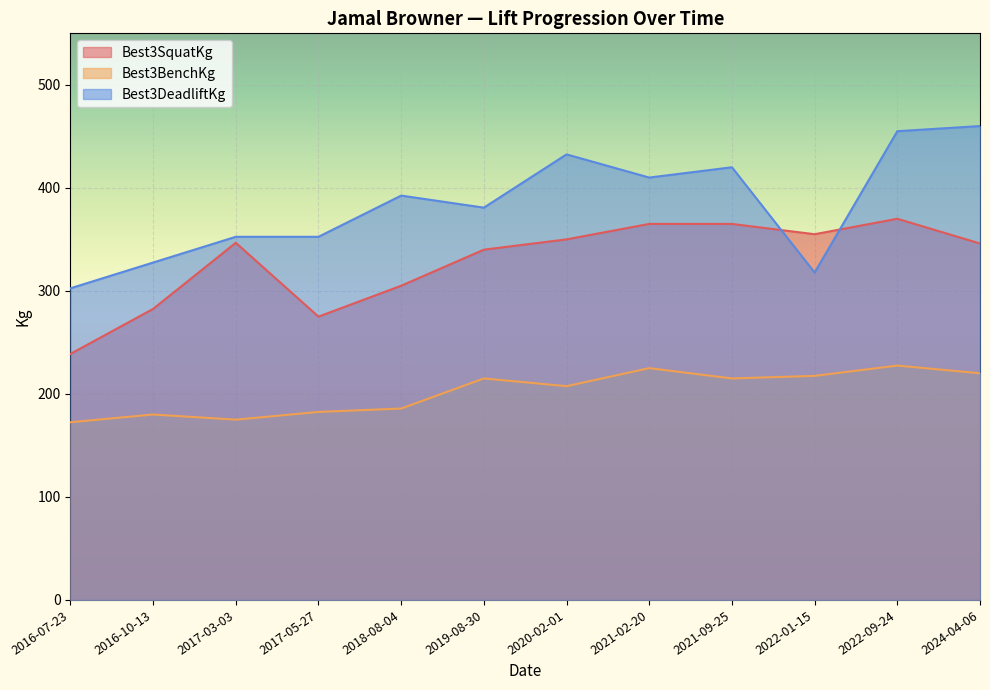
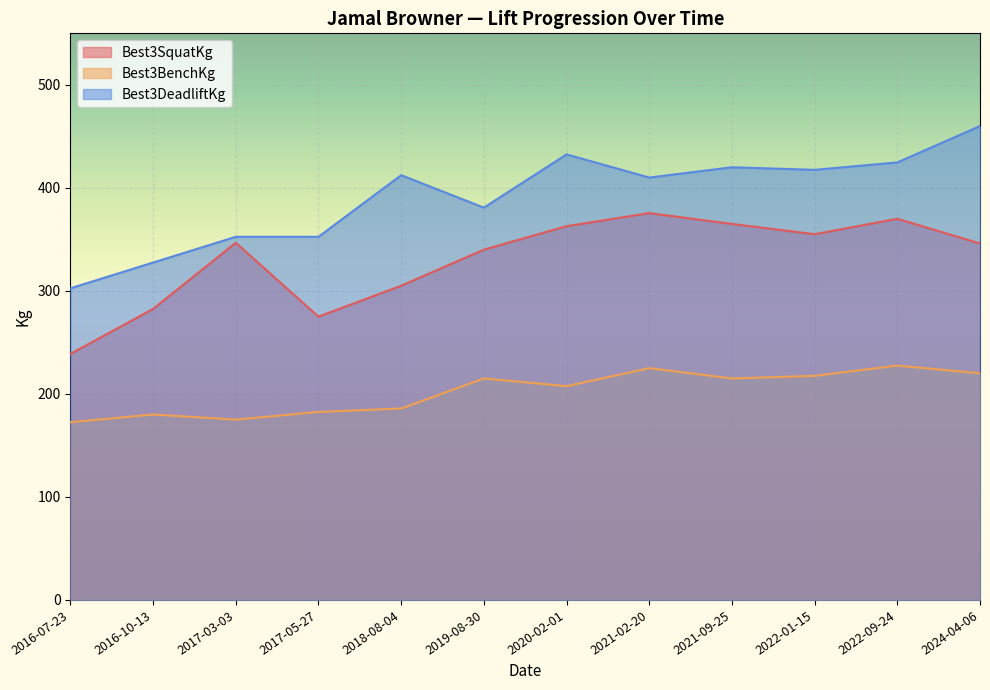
Best3DeadliftKg, 2018-08-04: 393 -> 412
Best3SquatKg, 2020-02-01: 350 -> 363
Best3SquatKg, 2021-02-20: 365 -> 376
Best3DeadliftKg, 2022-01-15: 318 -> 418
Best3DeadliftKg, 2022-09-24: 455 -> 425
